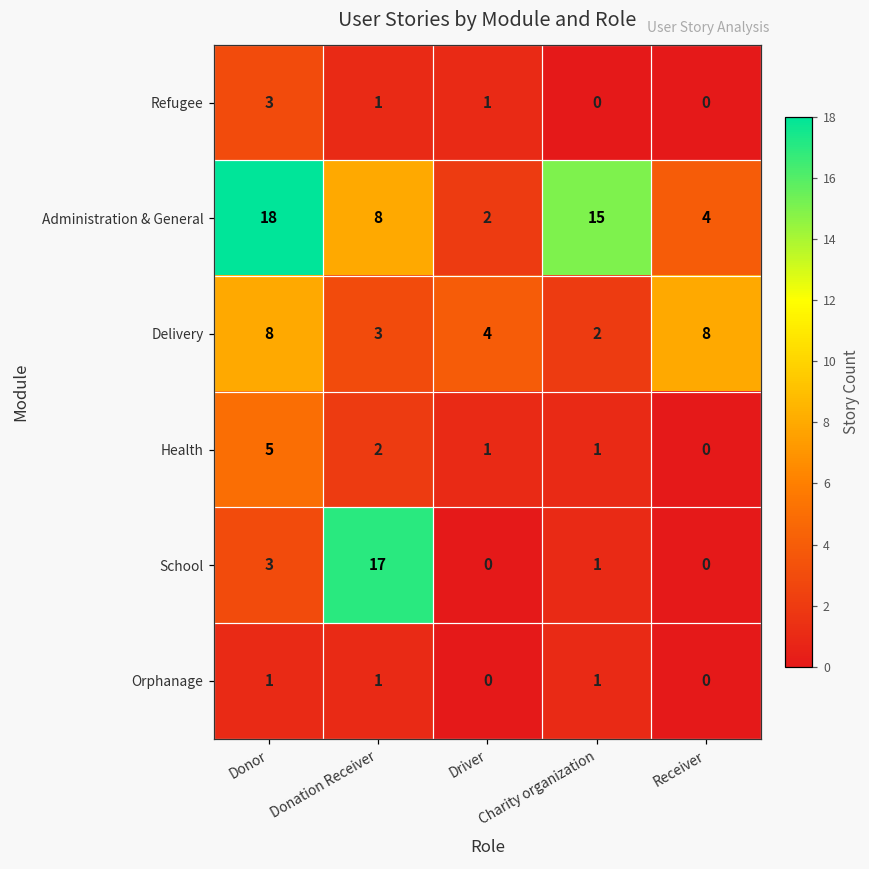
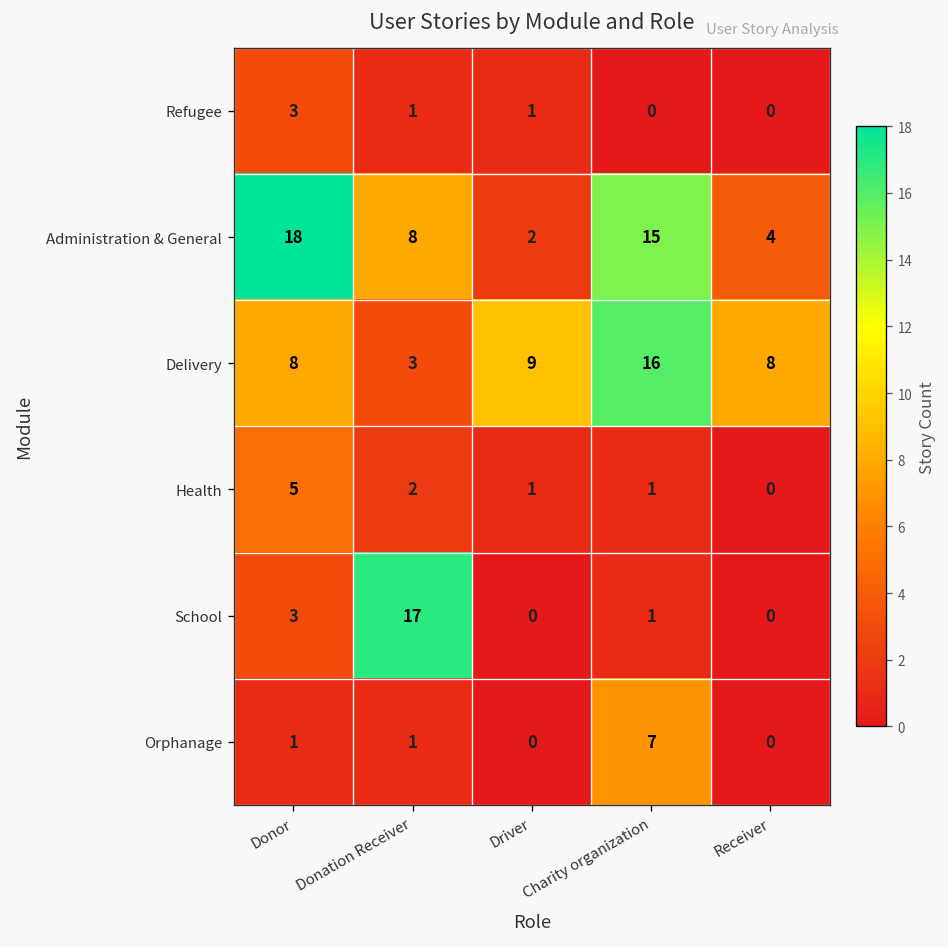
Delivery, Driver: 4 -> 9
Delivery, Charity organization: 2 -> 16
Orphanage, Charity organization: 1 -> 7
